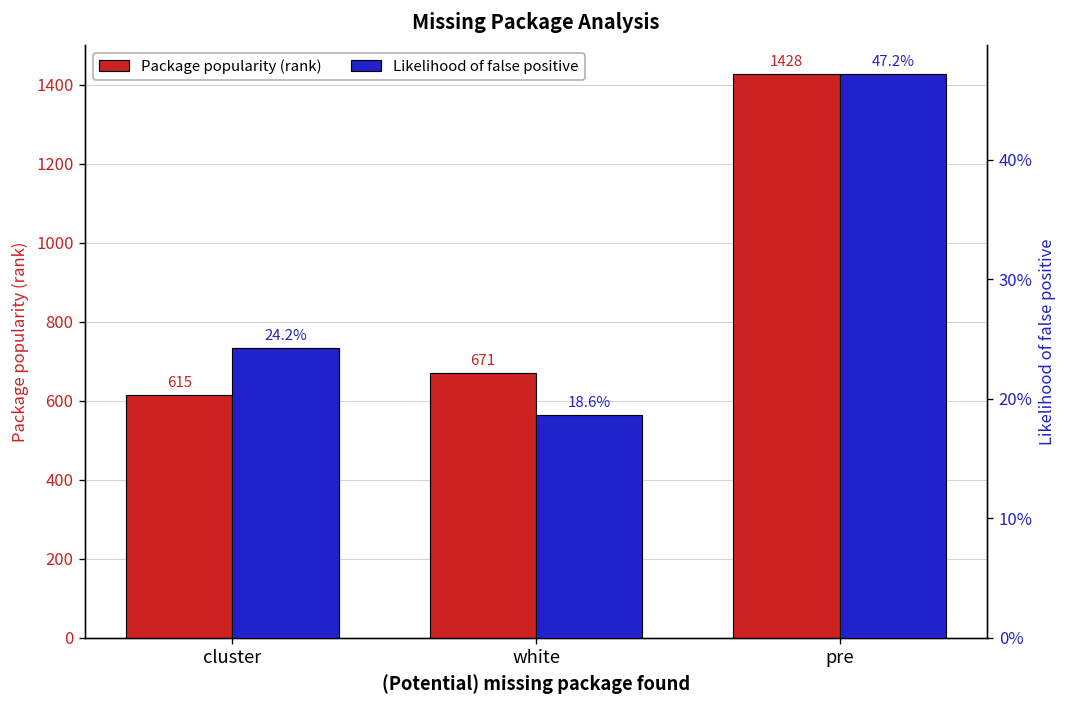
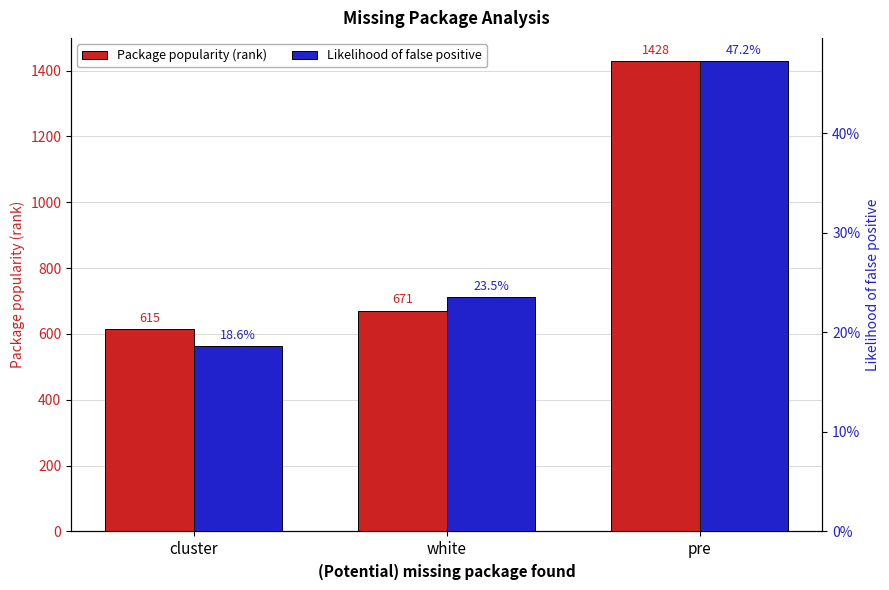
Likelihood of false positive, cluster: 24.2% -> 18.6%
Likelihood of false positive, white: 18.6% -> 23.5%
